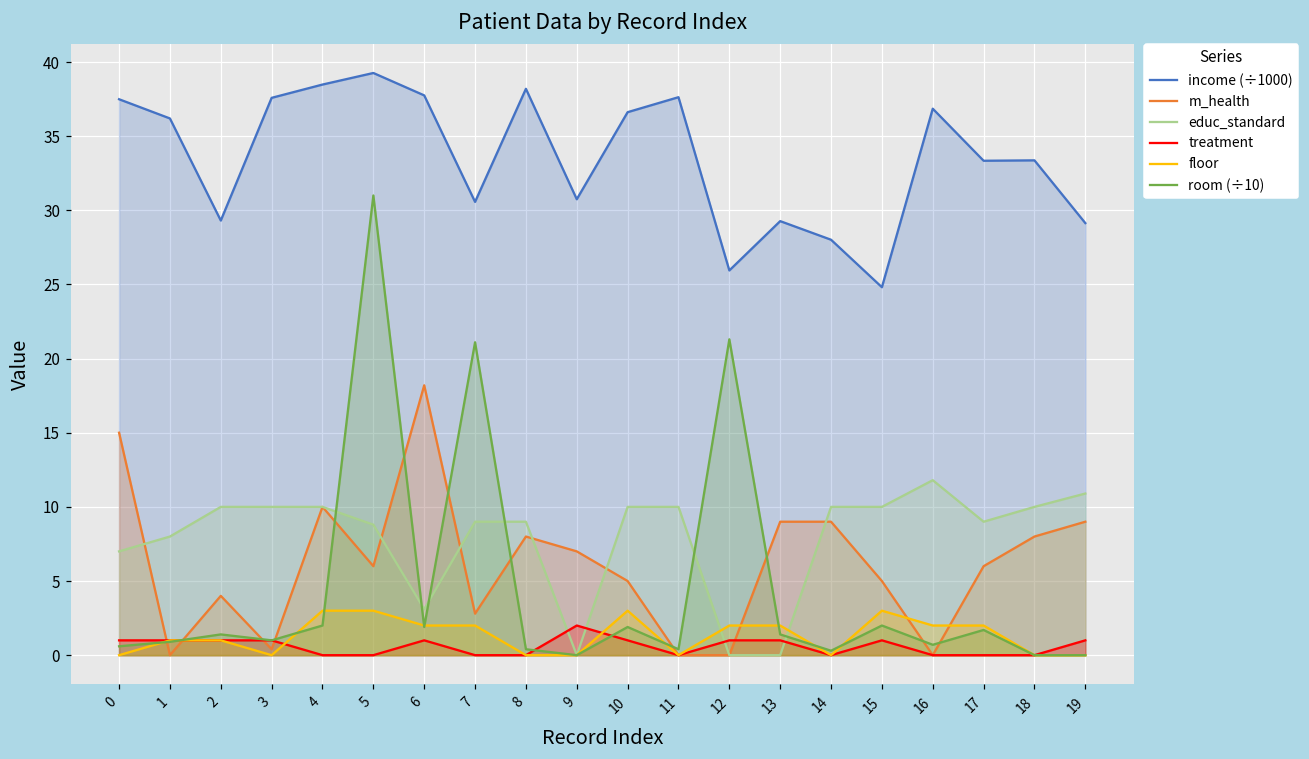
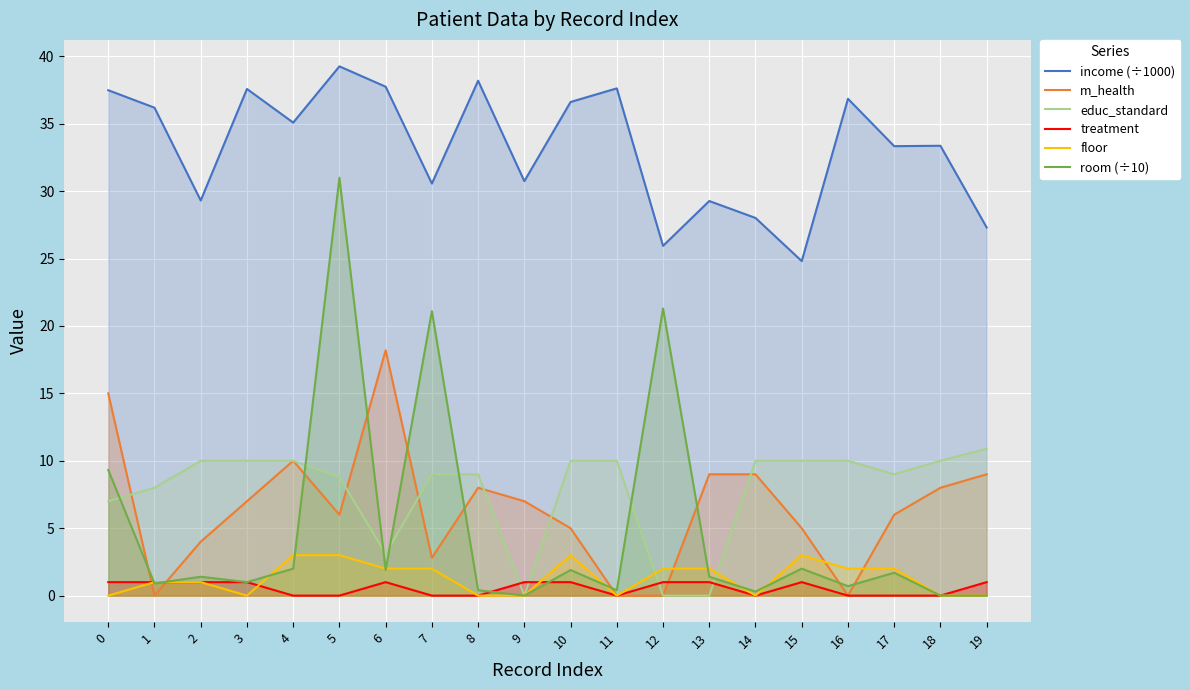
room (÷10), 0: 0.6 -> 9.3
m_health, 3: 0.4 -> 7.0
income (÷1000), 4: 38.5 -> 35.1
treatment, 9: 2 -> 1
educ_standard, 16: 11.8 -> 10.0
income (÷1000), 19: 29.1 -> 27.3
